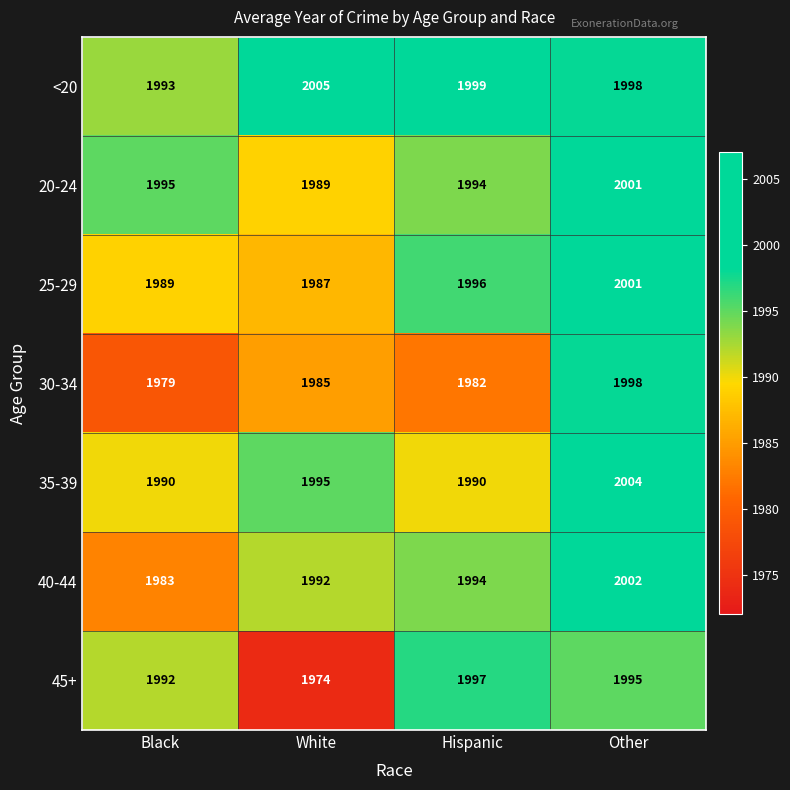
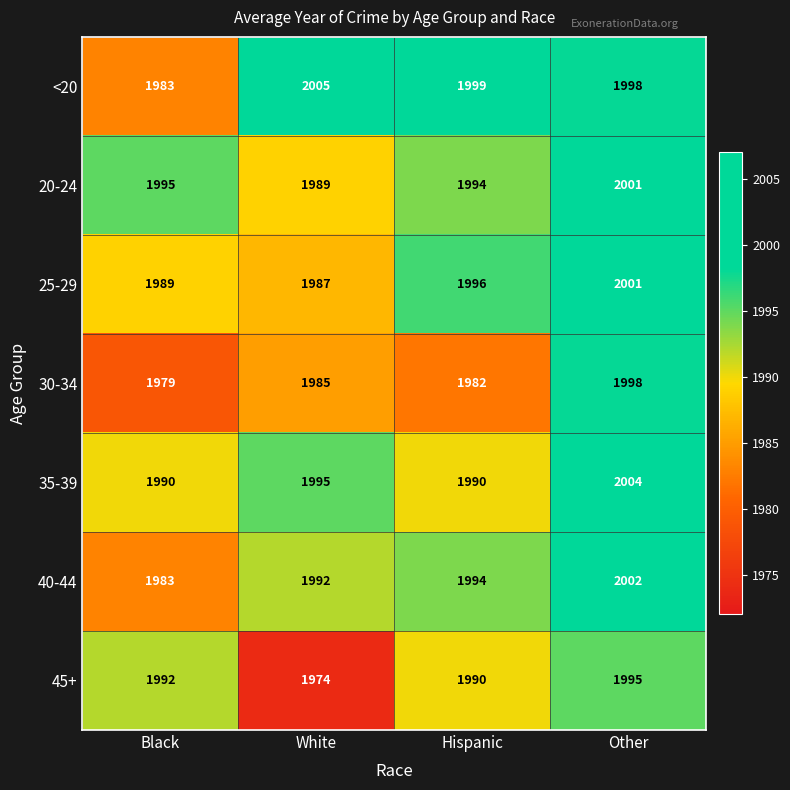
<20, Black: 1993 -> 1983
45+, Hispanic: 1997 -> 1990
